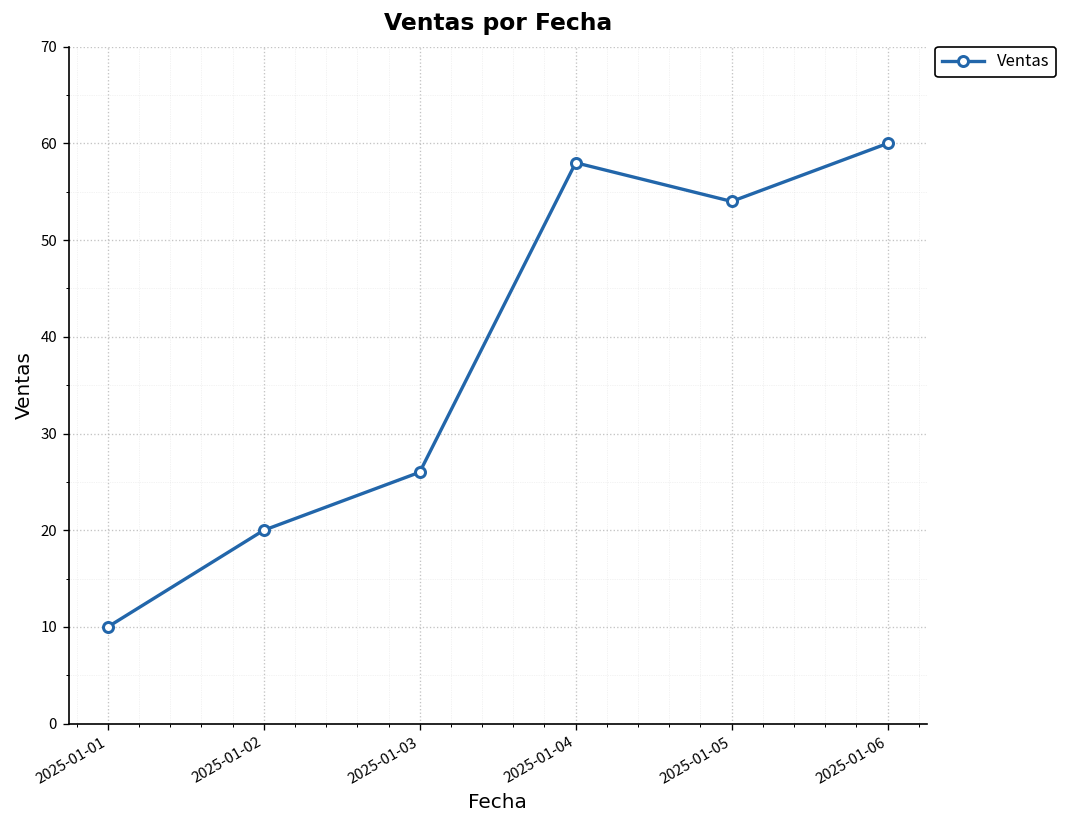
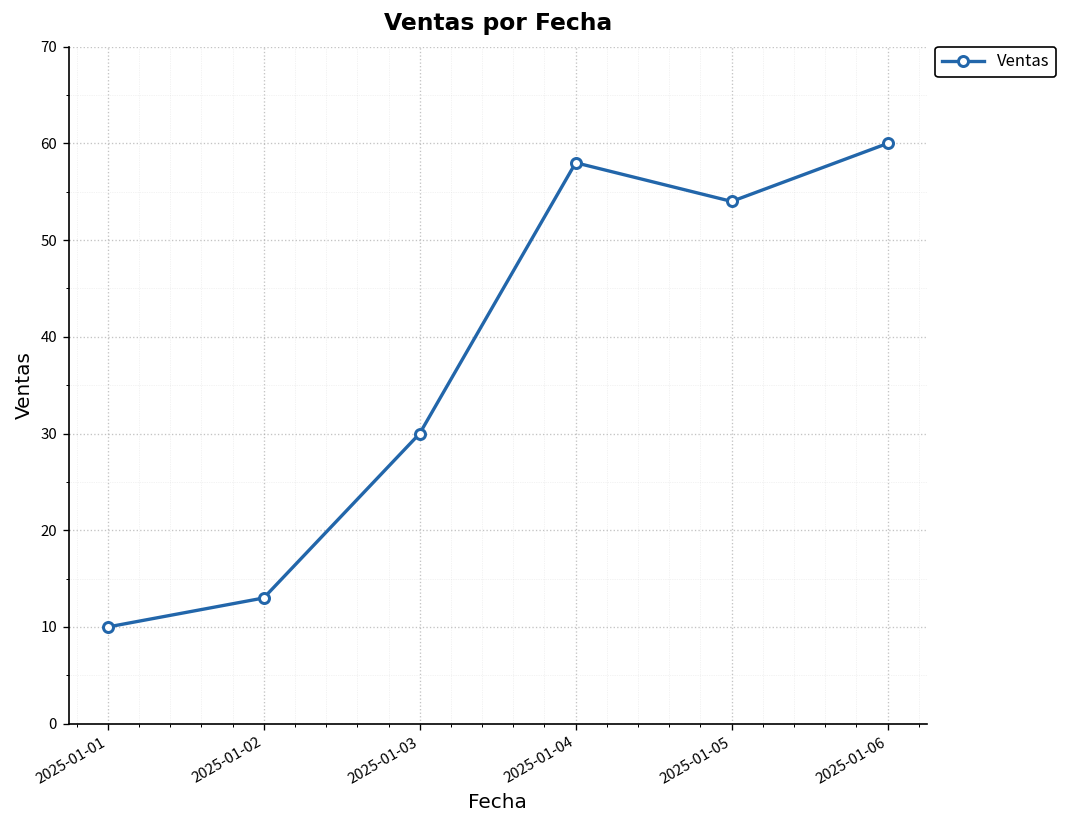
2025-01-02: 20 -> 13
2025-01-03: 26 -> 30
